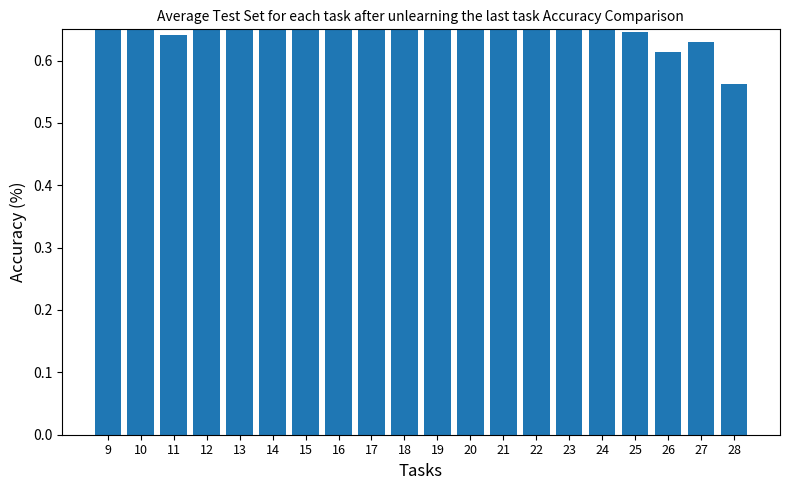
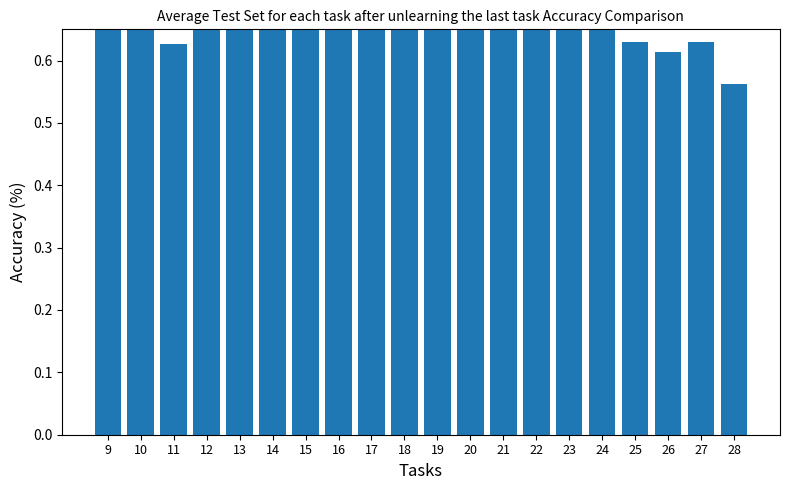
11: 0.64 -> 0.63
25: 0.65 -> 0.63
